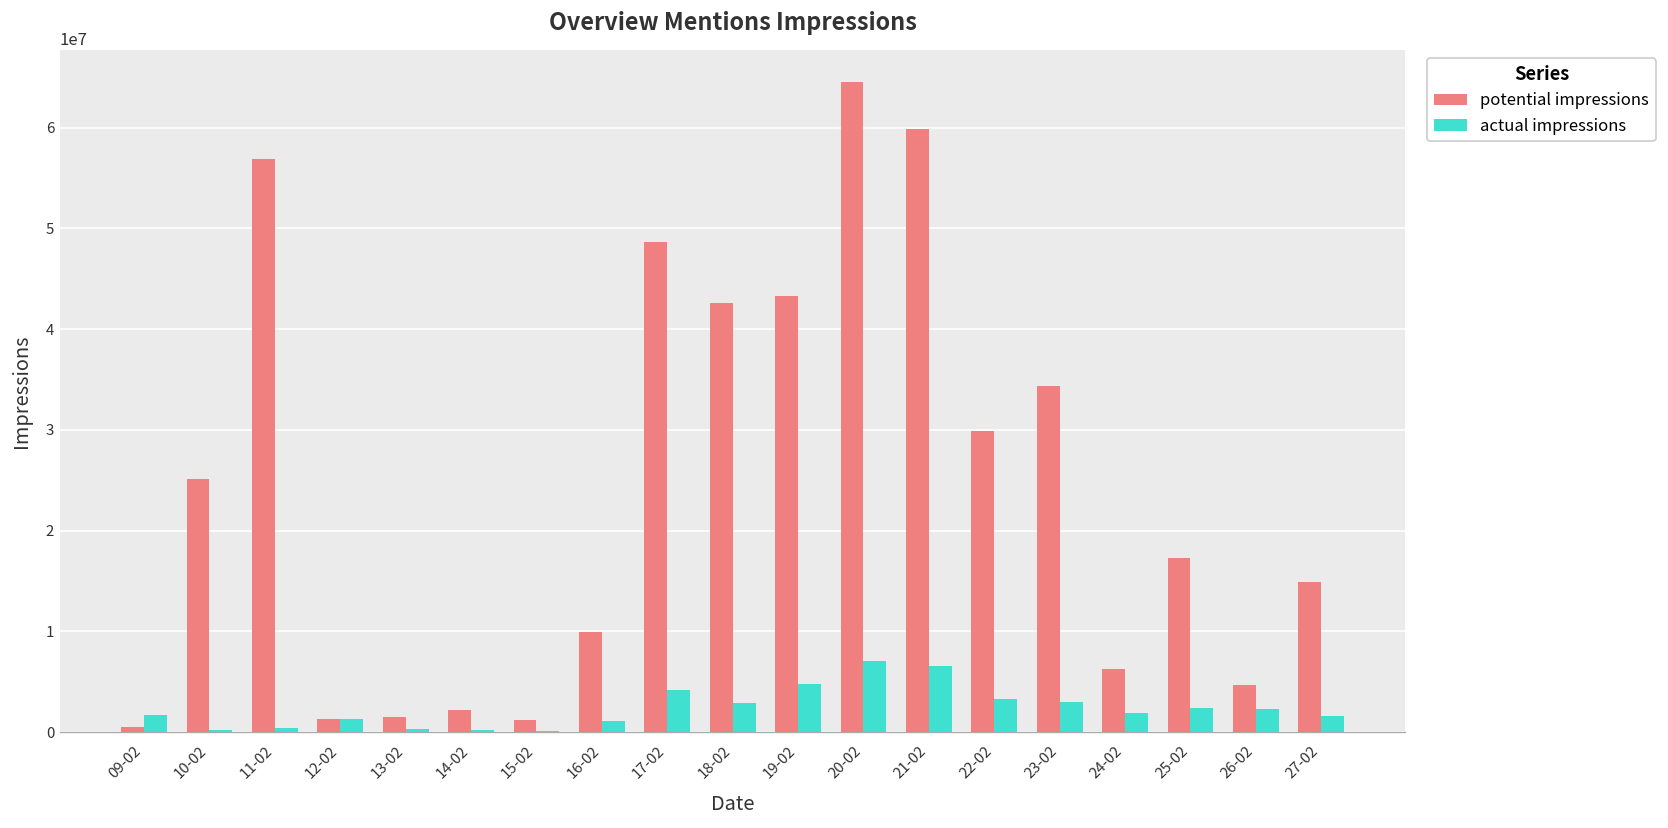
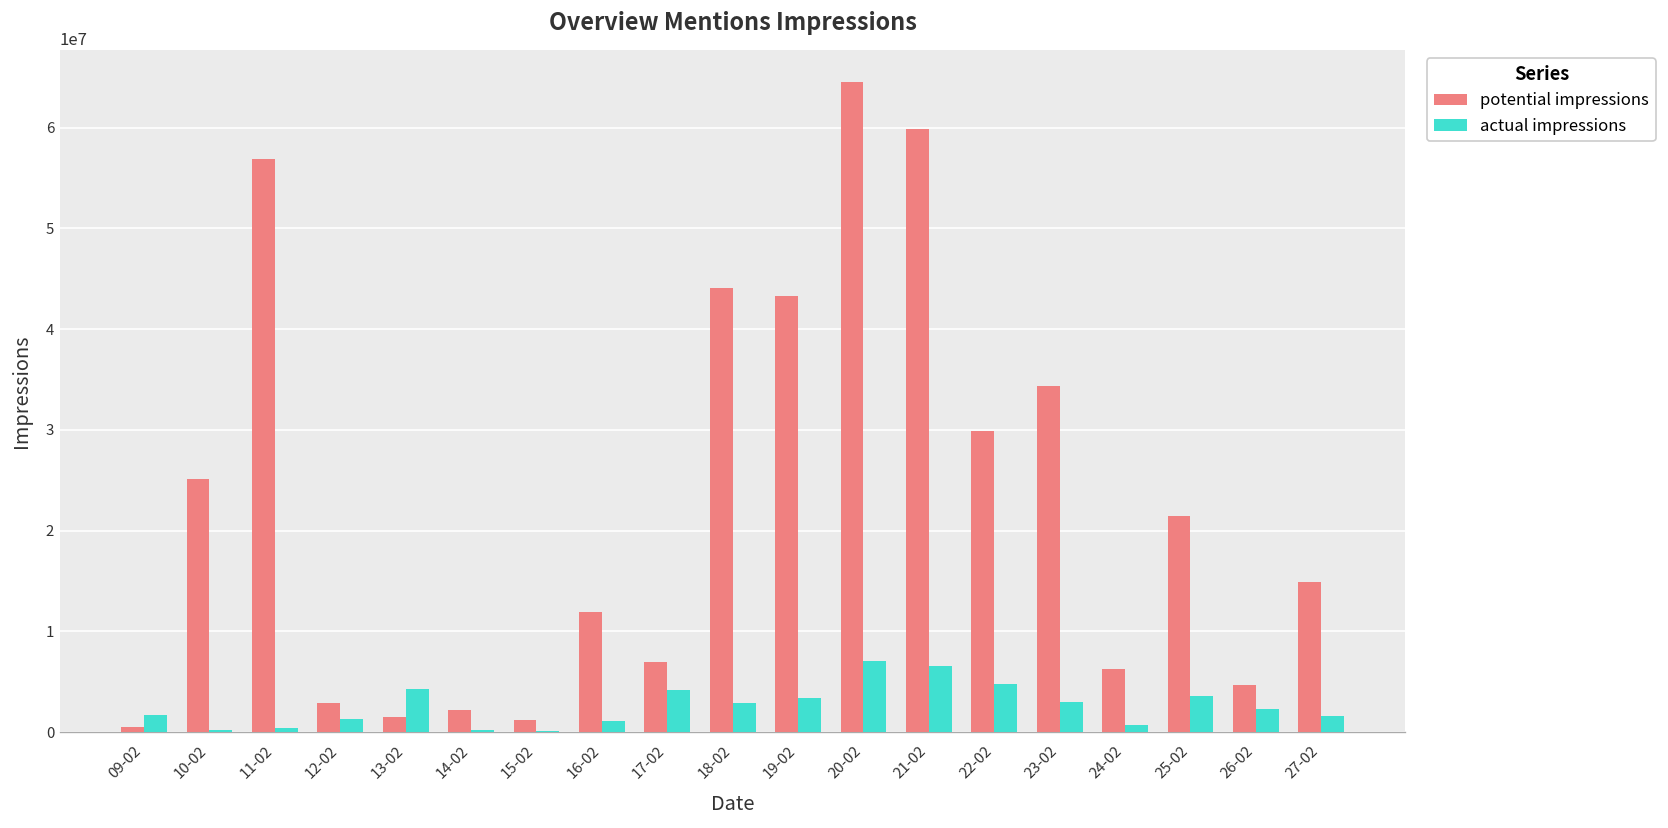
potential impressions, 12-02: 1000000 -> 3000000
actual impressions, 13-02: 0 -> 4000000
potential impressions, 16-02: 10000000 -> 12000000
potential impressions, 17-02: 49000000 -> 7000000
potential impressions, 18-02: 43000000 -> 44000000
actual impressions, 19-02: 5000000 -> 3000000
actual impressions, 22-02: 3000000 -> 5000000
actual impressions, 24-02: 2000000 -> 1000000
potential impressions, 25-02: 17000000 -> 21000000
actual impressions, 25-02: 2000000 -> 4000000
